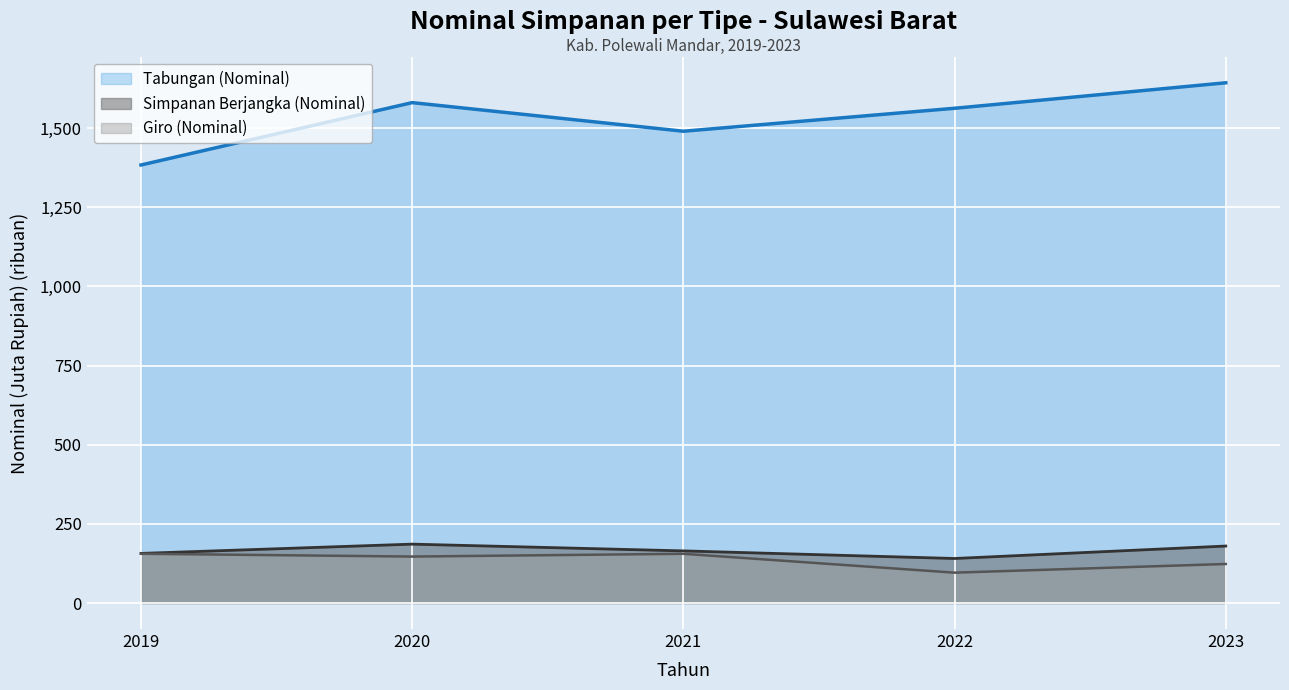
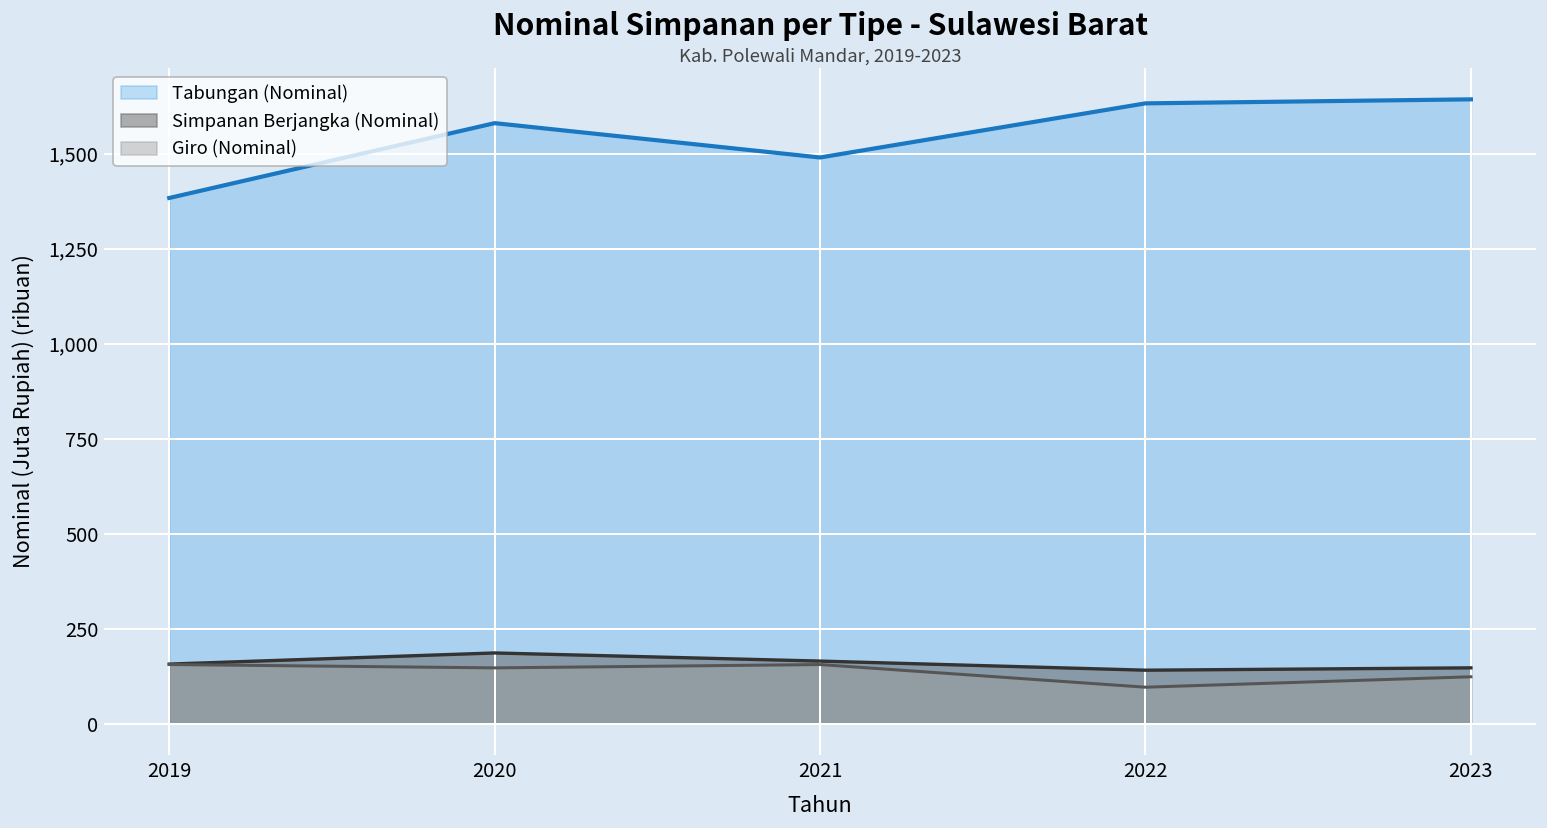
Tabungan (Nominal), 2022: 1,560 -> 1,630
Simpanan Berjangka (Nominal), 2023: 180 -> 150
